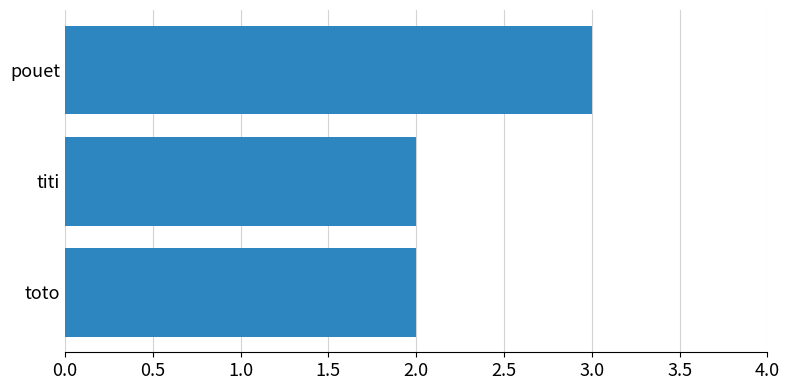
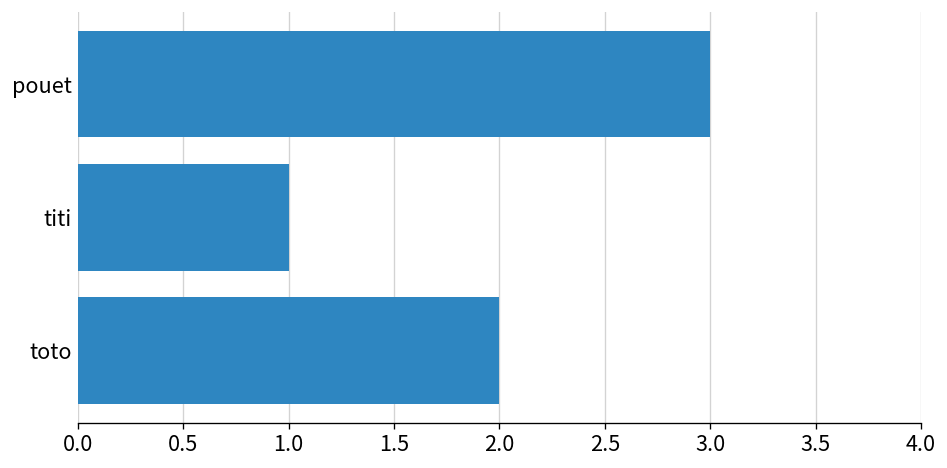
titi: 2 -> 1
